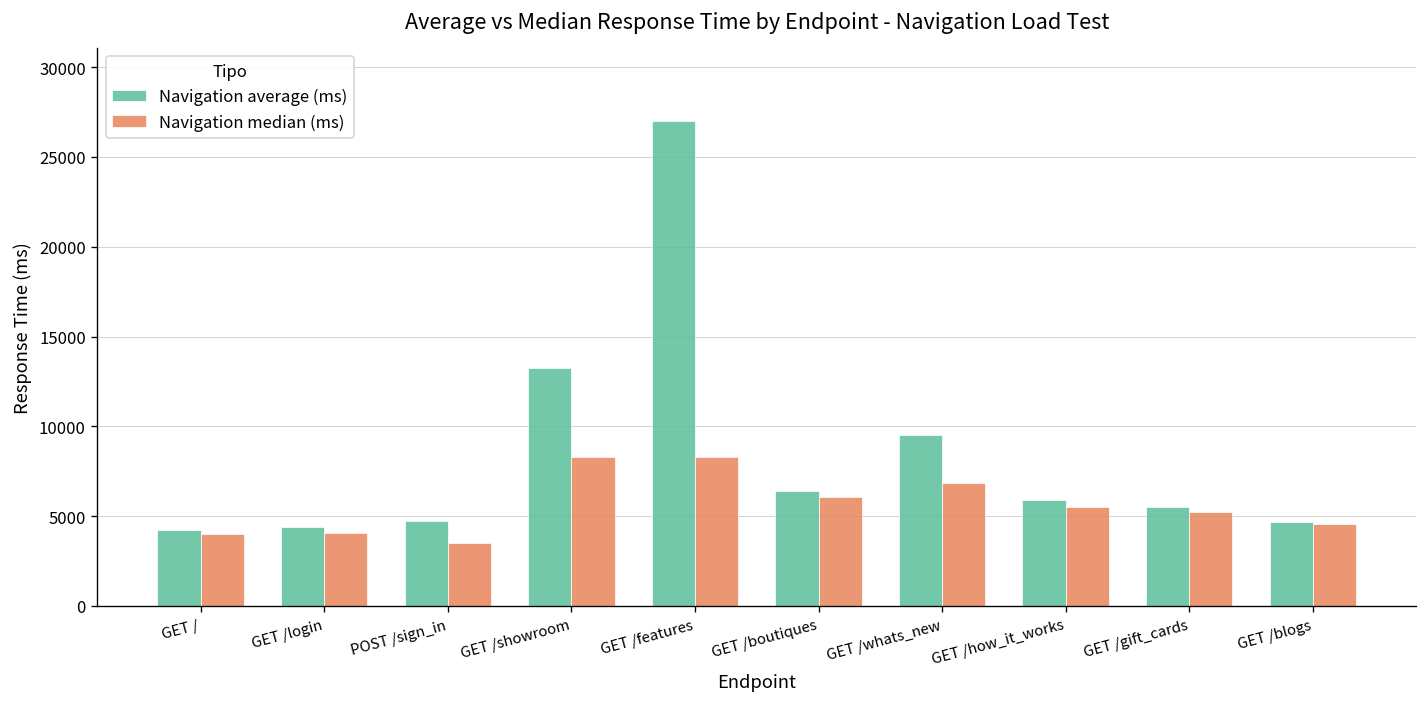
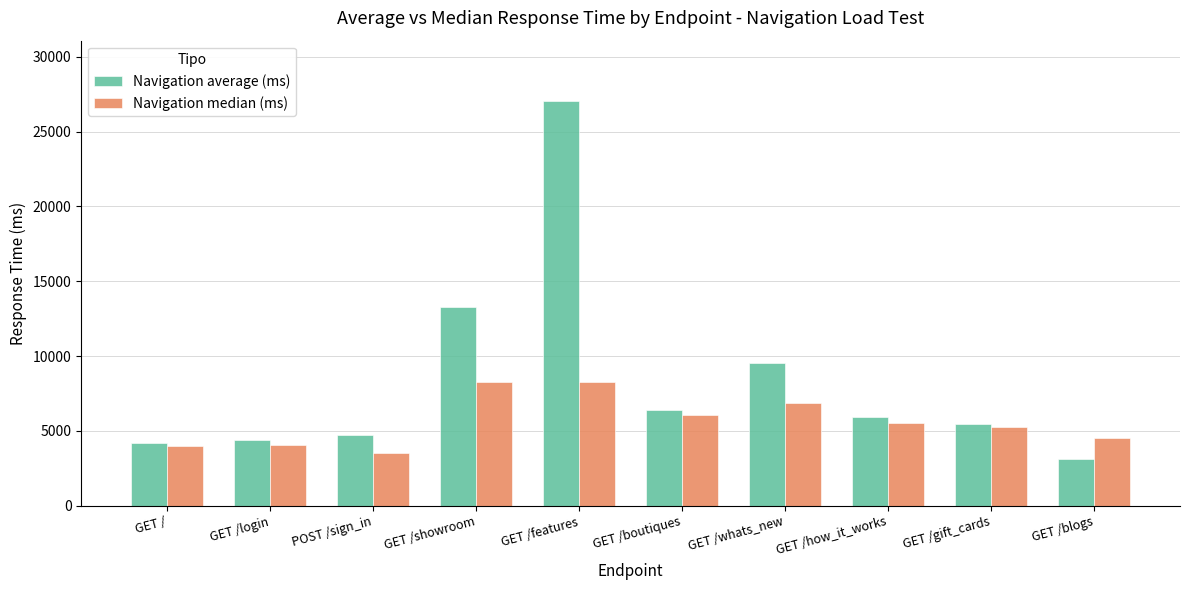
Navigation average (ms), GET /blogs: 4700 -> 3200
